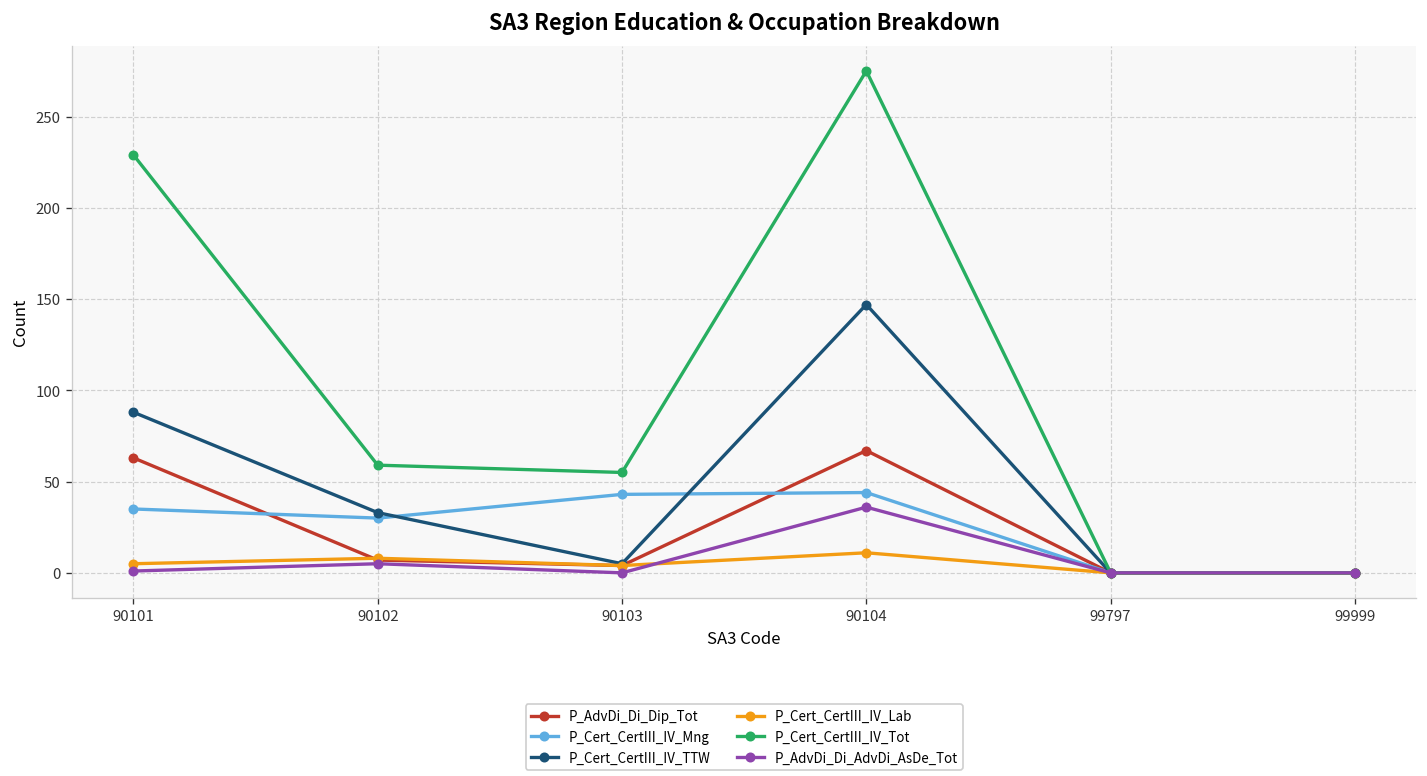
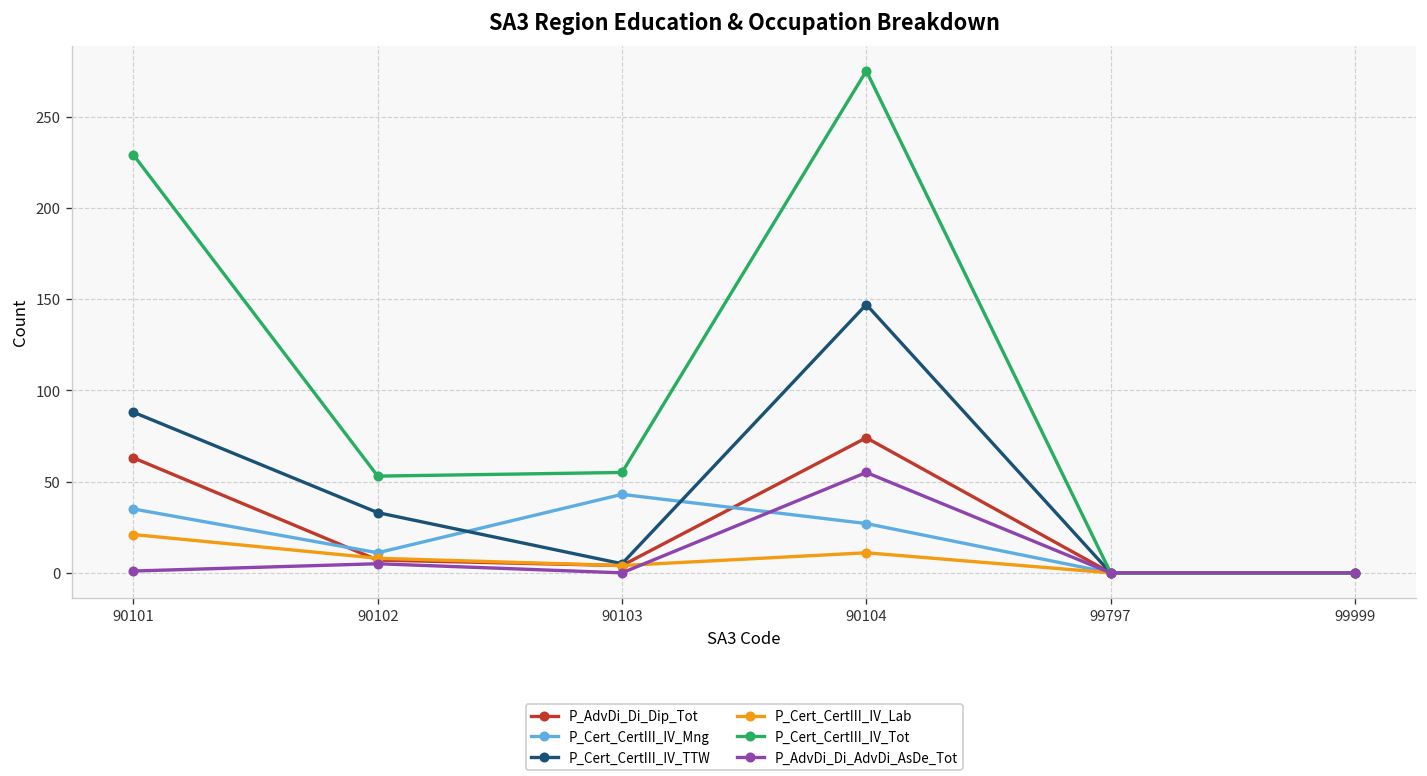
P_Cert_CertIII_IV_Lab, 90101: 5 -> 21
P_Cert_CertIII_IV_Mng, 90102: 30 -> 11
P_Cert_CertIII_IV_Tot, 90102: 59 -> 53
P_AdvDi_Di_Dip_Tot, 90104: 67 -> 74
P_Cert_CertIII_IV_Mng, 90104: 44 -> 27
P_AdvDi_Di_AdvDi_AsDe_Tot, 90104: 36 -> 55
